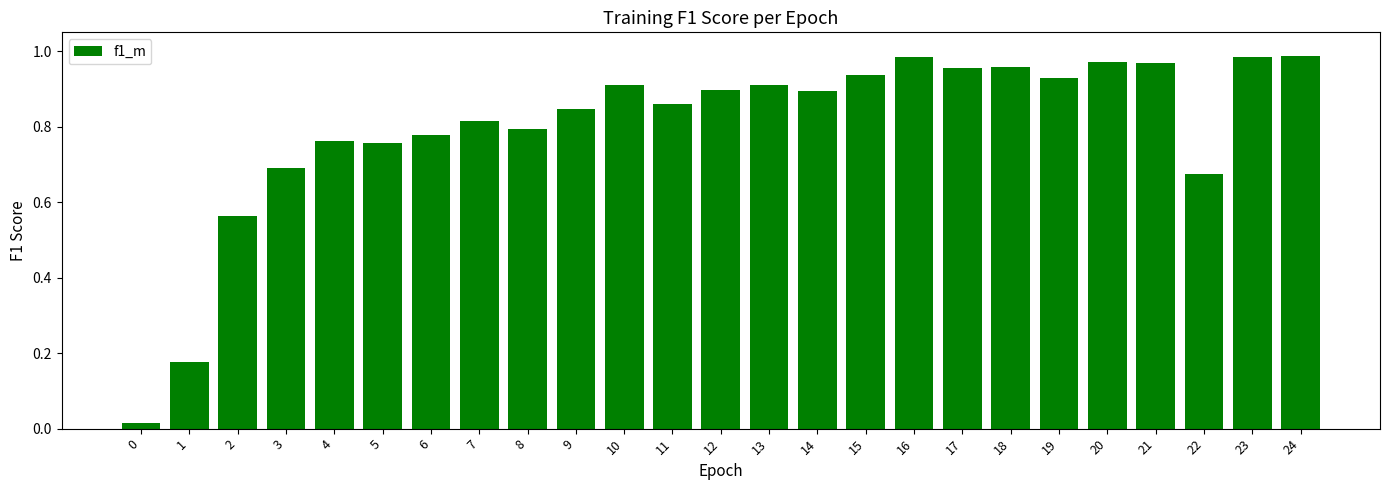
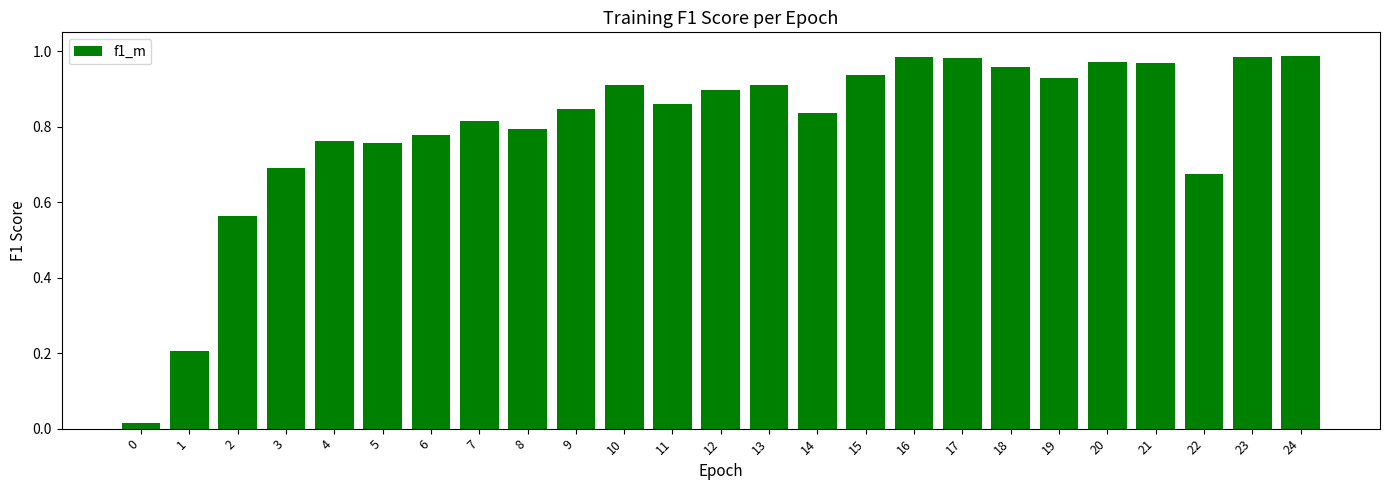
1: 0.18 -> 0.21
14: 0.89 -> 0.84
17: 0.96 -> 0.98
